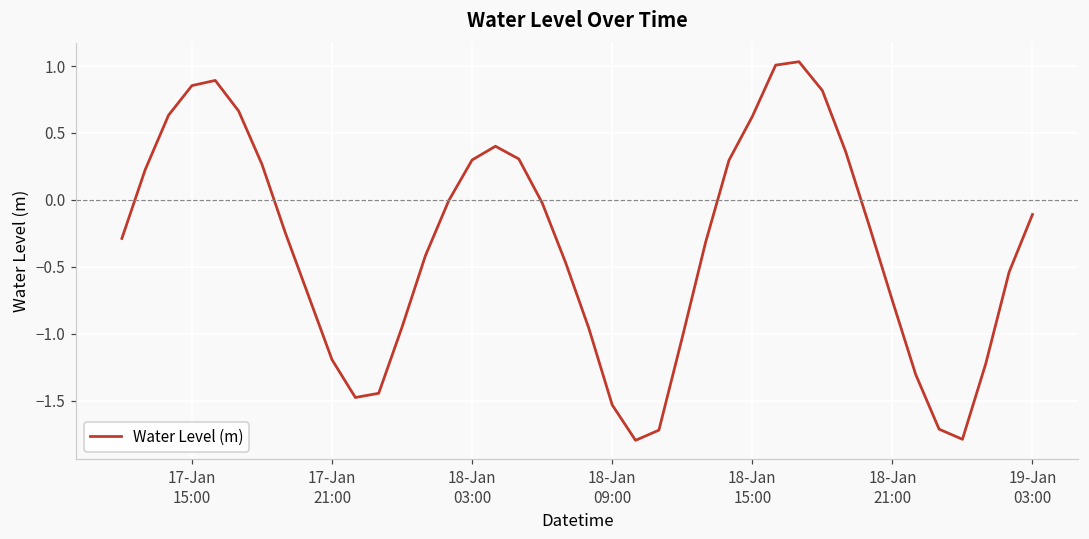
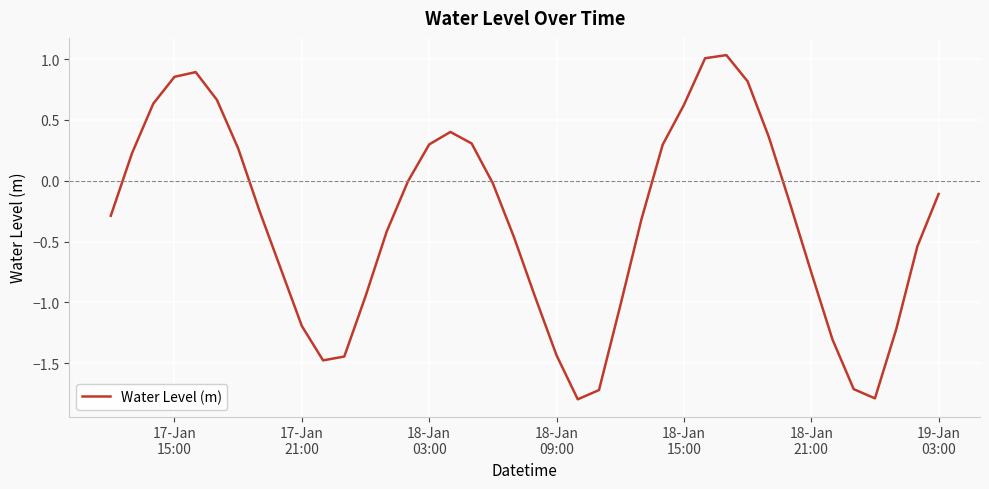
18-Jan 09:00: -1.53 -> -1.43
